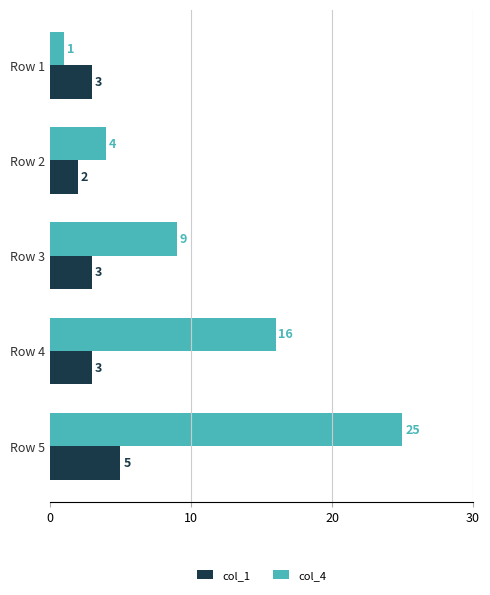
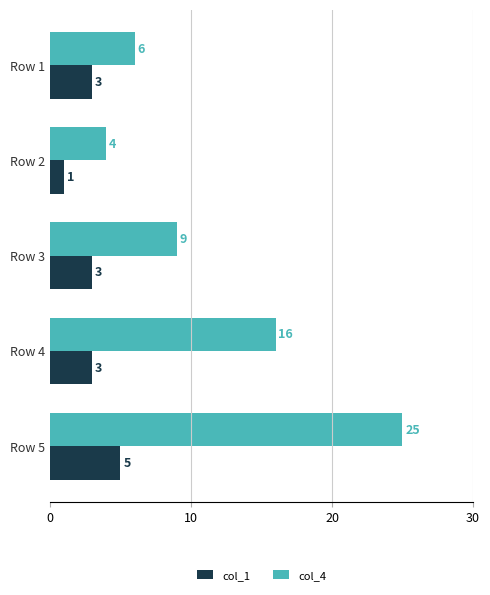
col_4, Row 1: 1 -> 6
col_1, Row 2: 2 -> 1
